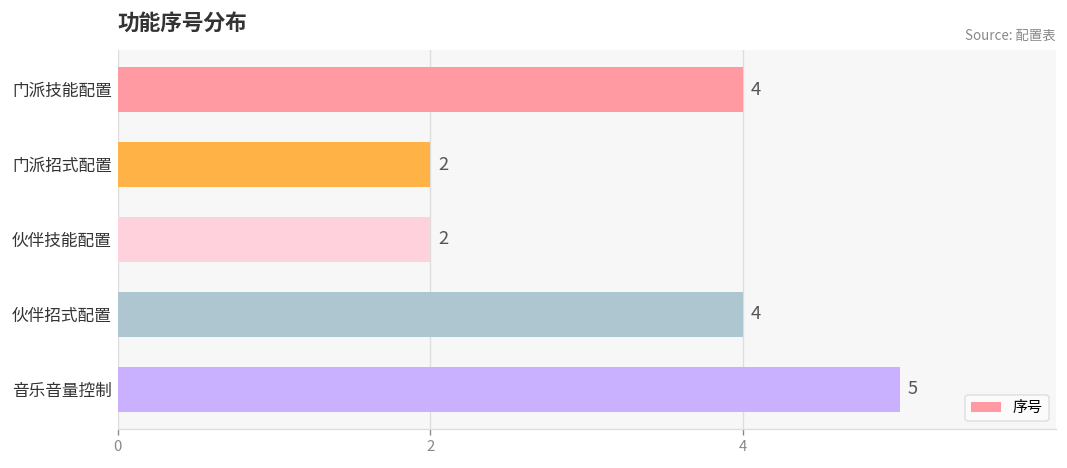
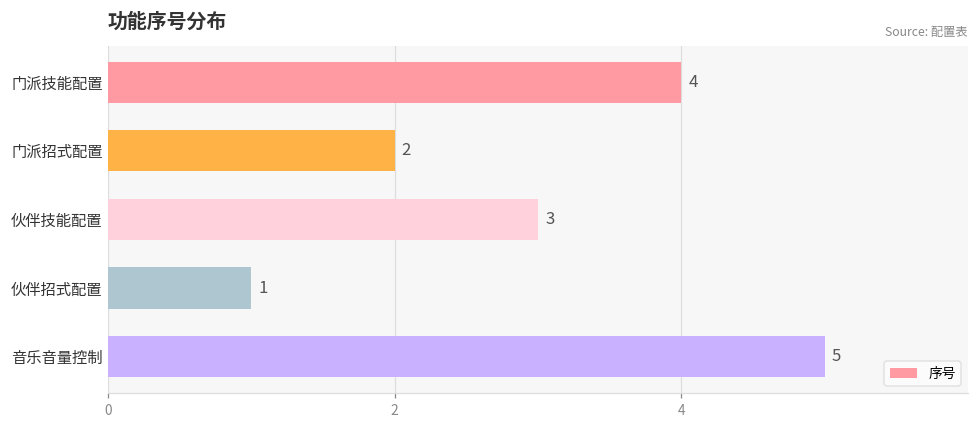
伙伴技能配置: 2 -> 3
伙伴招式配置: 4 -> 1
